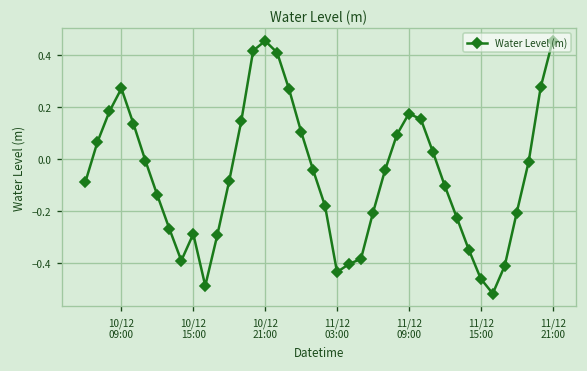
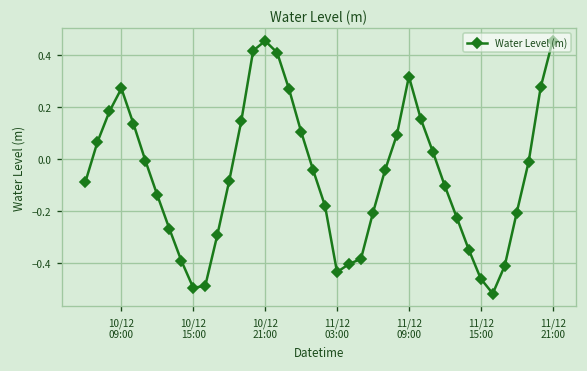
10/12 15:00: -0.29 -> -0.49
11/12 09:00: 0.18 -> 0.32
